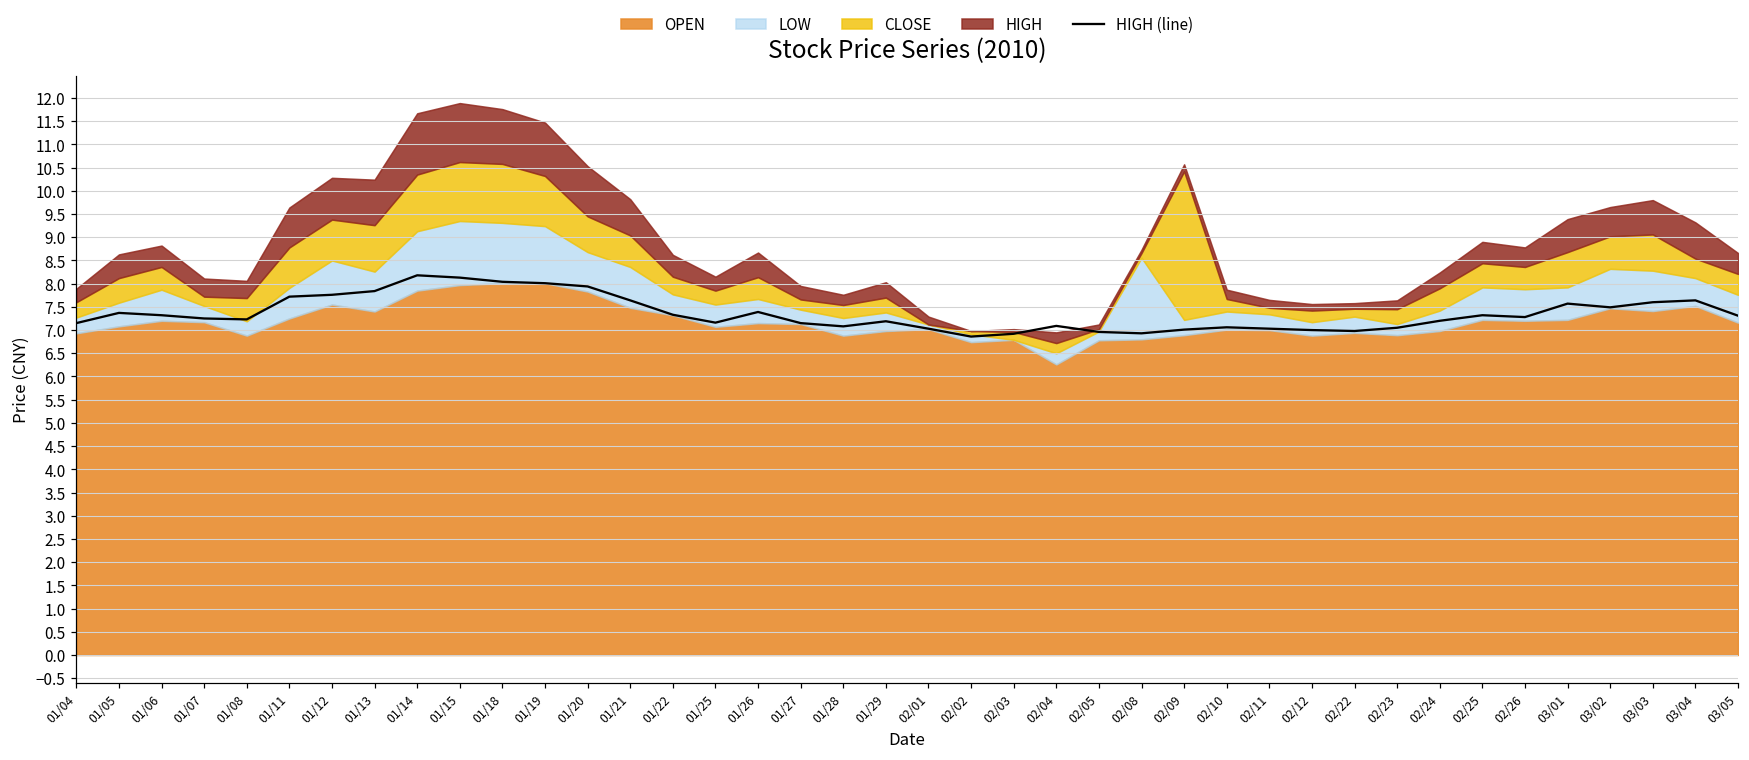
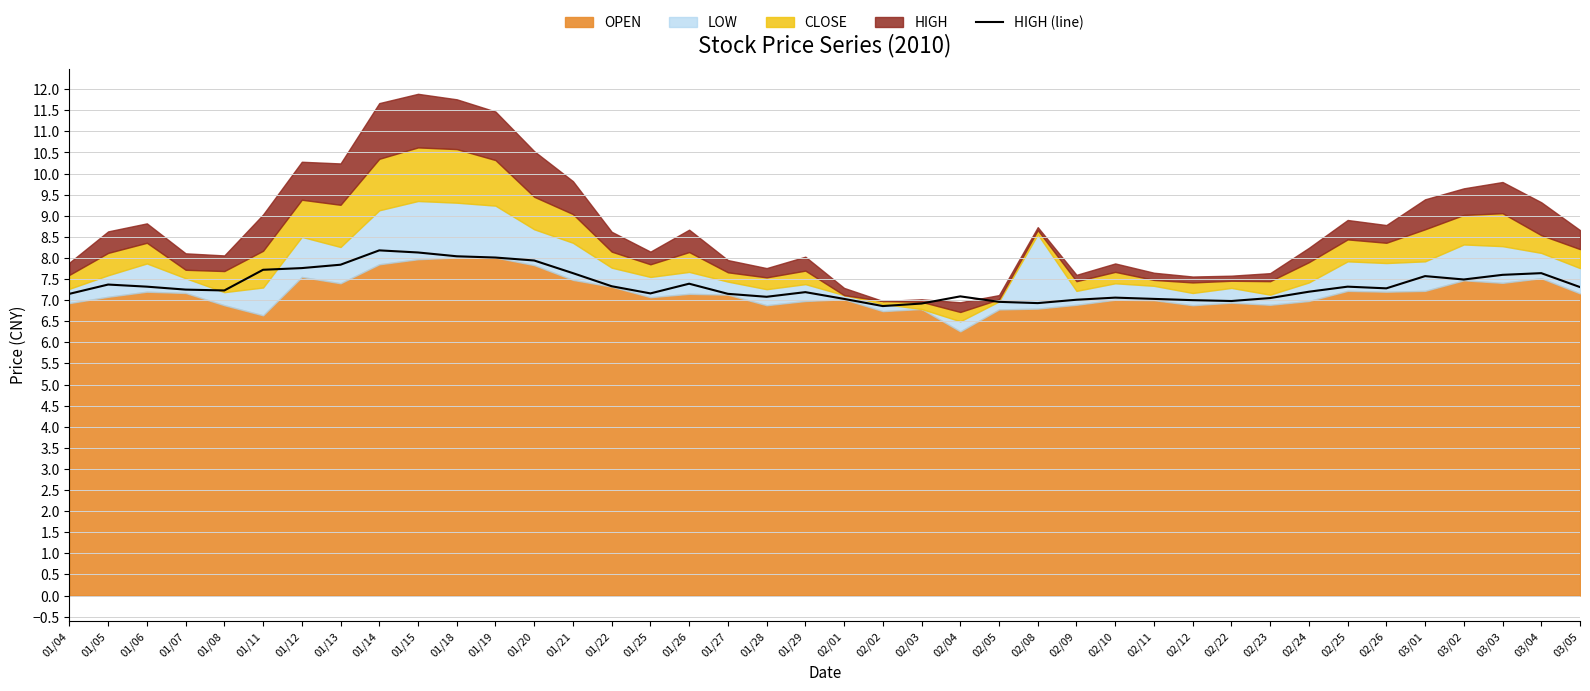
OPEN, 01/11: 7.3 -> 6.6
CLOSE, 02/09: 3.2 -> 0.2
